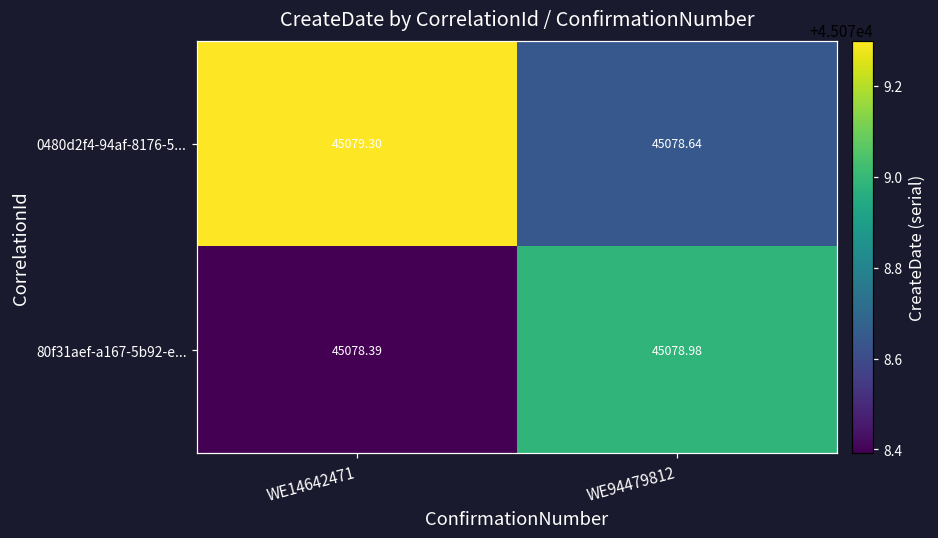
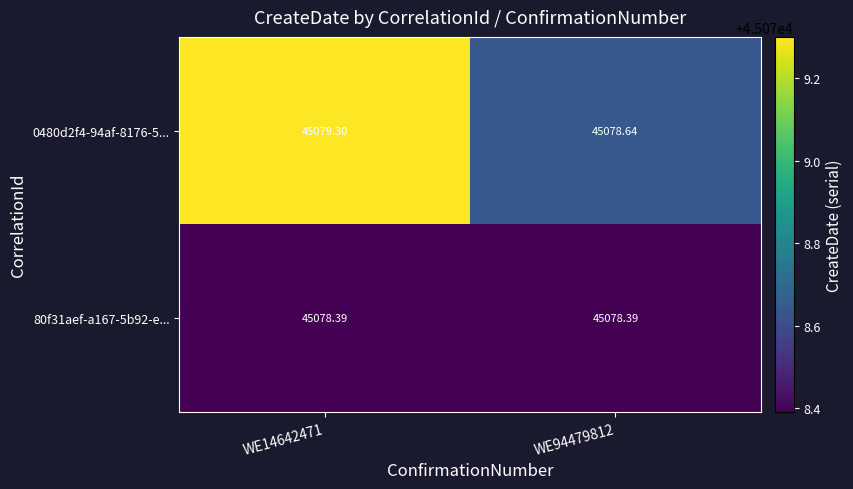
80f31aef-a167-5b92-e..., WE94479812: 45078.98 -> 45078.39
